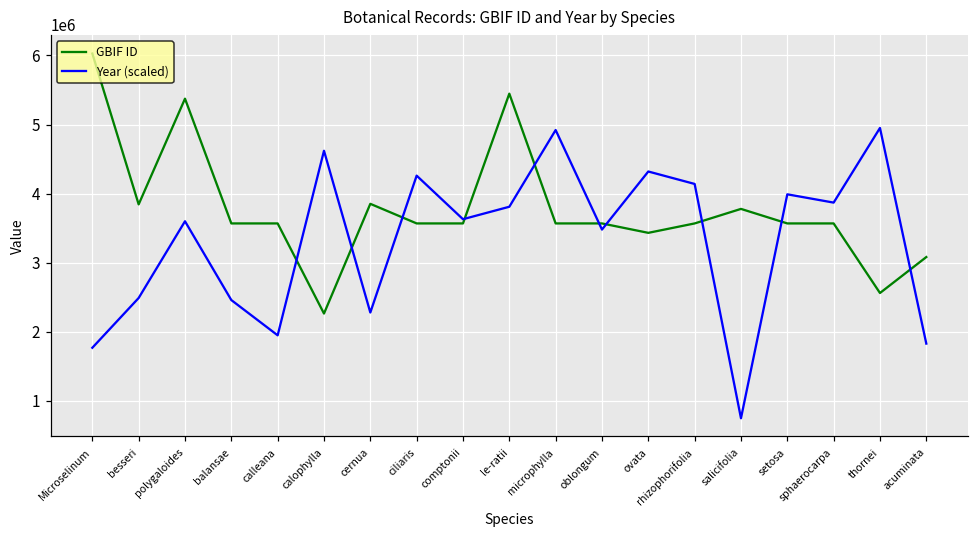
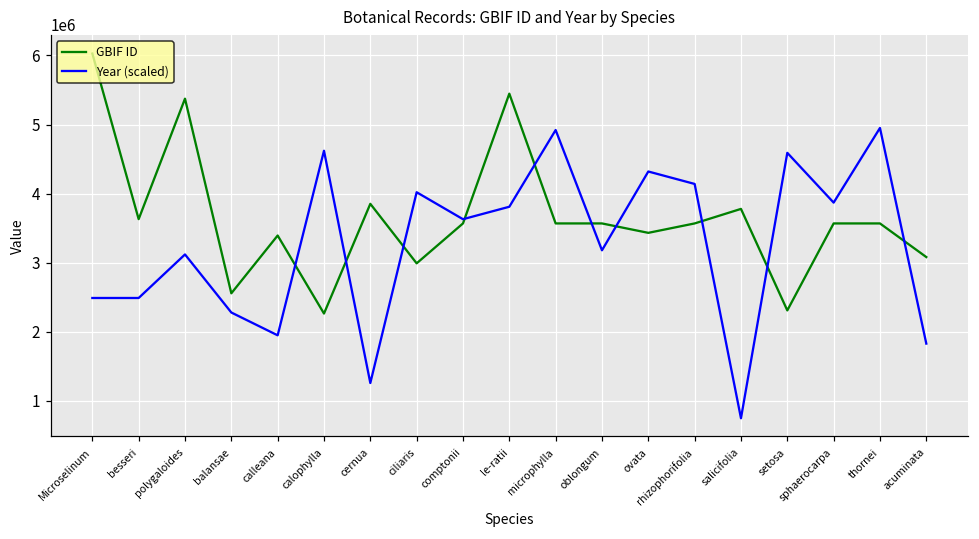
Year (scaled), Microselinum: 1800000 -> 2500000
GBIF ID, besseri: 3800000 -> 3600000
Year (scaled), polygaloides: 3600000 -> 3100000
GBIF ID, balansae: 3600000 -> 2600000
Year (scaled), balansae: 2500000 -> 2300000
GBIF ID, calleana: 3600000 -> 3400000
Year (scaled), cernua: 2300000 -> 1300000
GBIF ID, ciliaris: 3600000 -> 3000000
Year (scaled), ciliaris: 4300000 -> 4000000
Year (scaled), oblongum: 3500000 -> 3200000
GBIF ID, setosa: 3600000 -> 2300000
Year (scaled), setosa: 4000000 -> 4600000
GBIF ID, thornei: 2600000 -> 3600000
